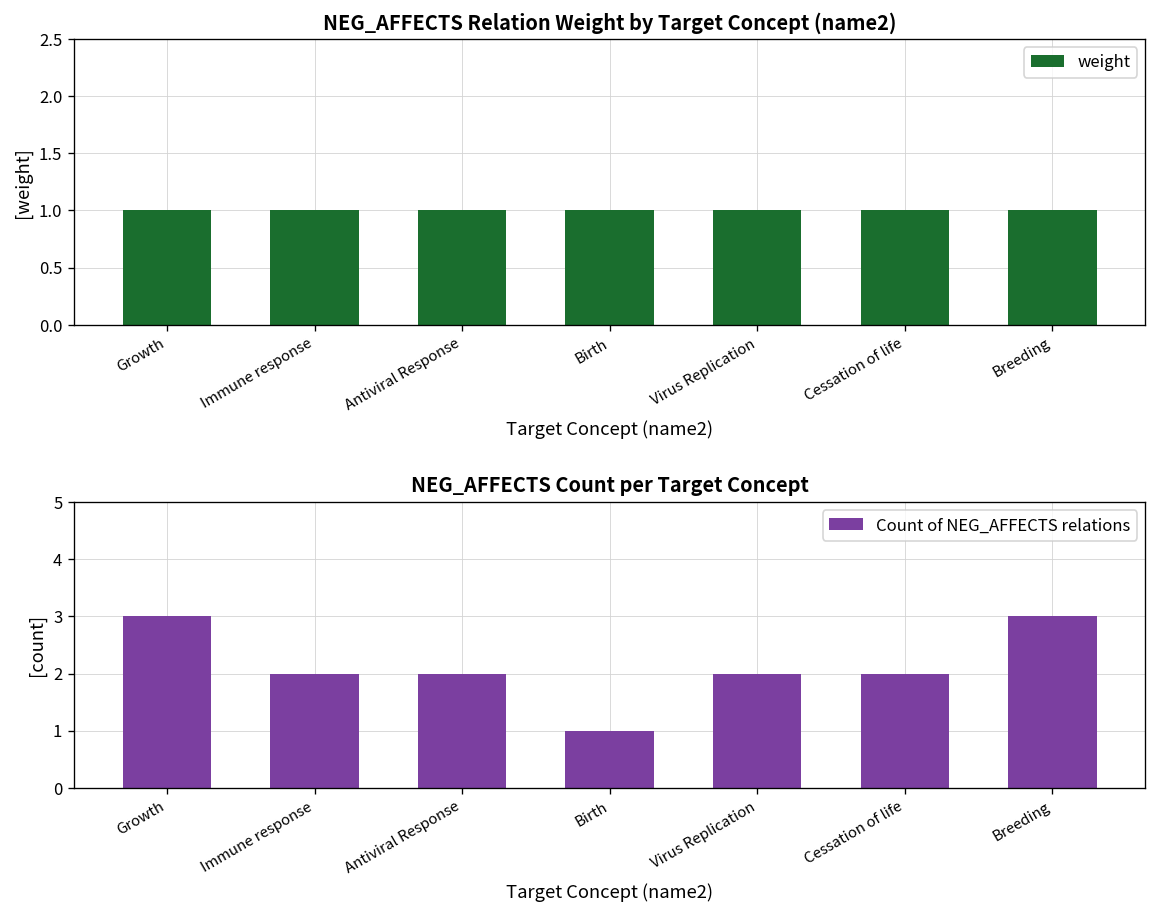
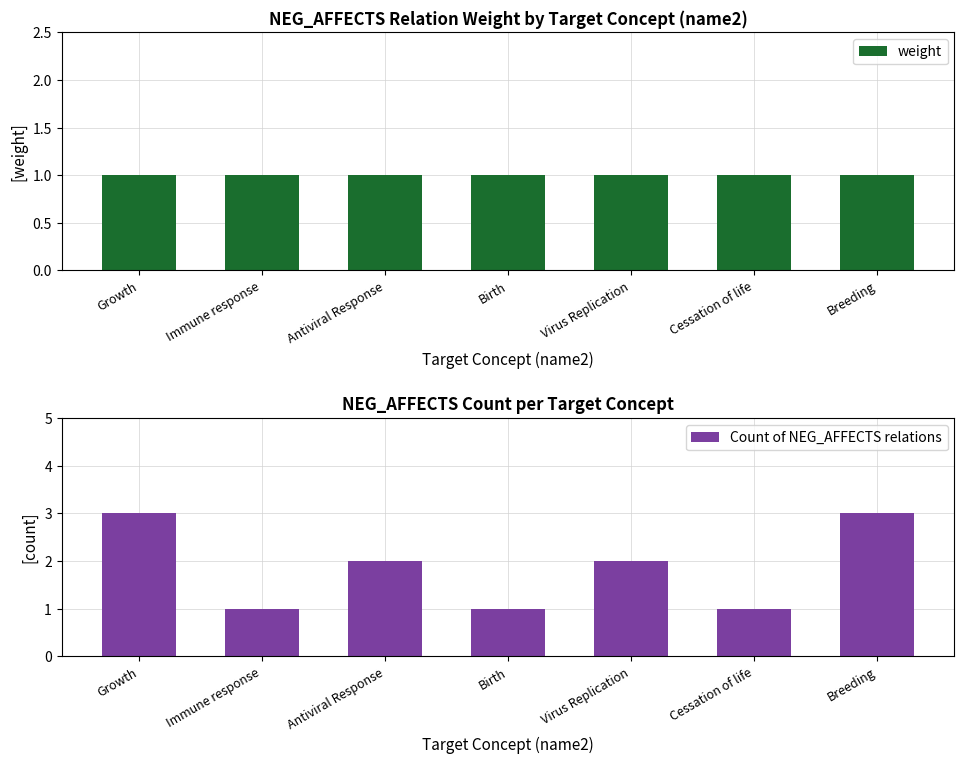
NEG_AFFECTS Count per Target Concept, Immune response: 2 -> 1
NEG_AFFECTS Count per Target Concept, Cessation of life: 2 -> 1
